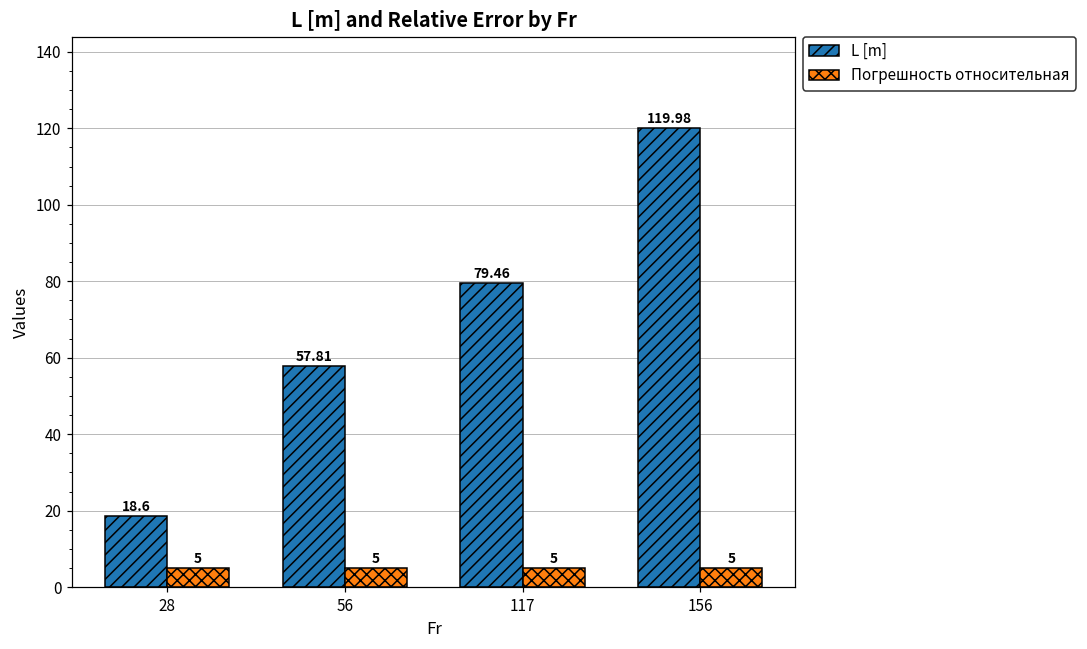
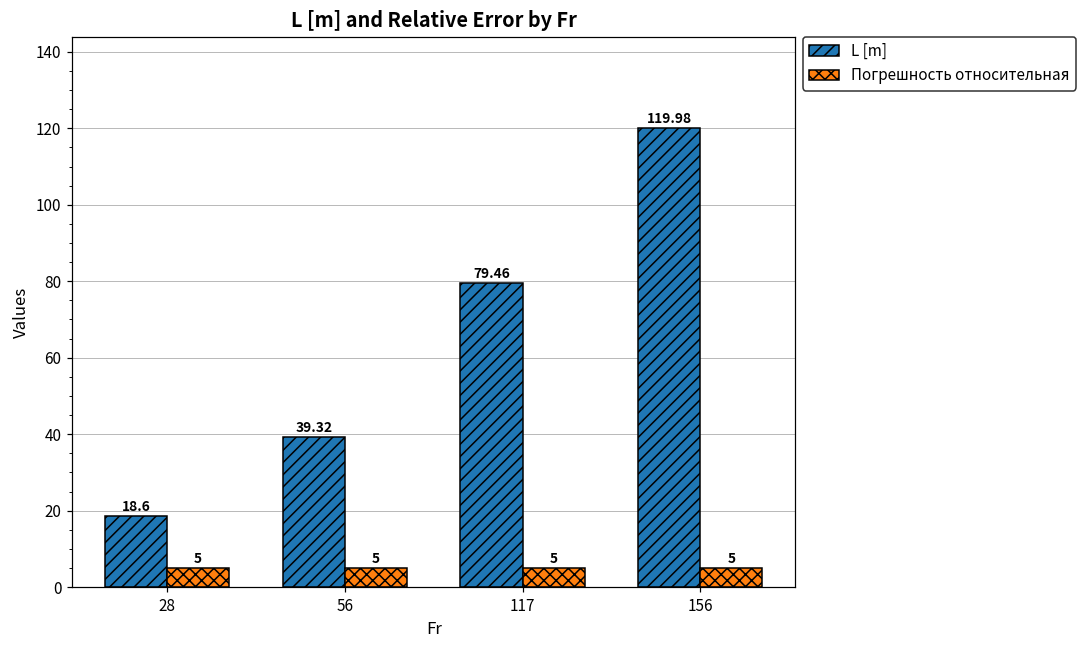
L [m], 56: 57.81 -> 39.32
